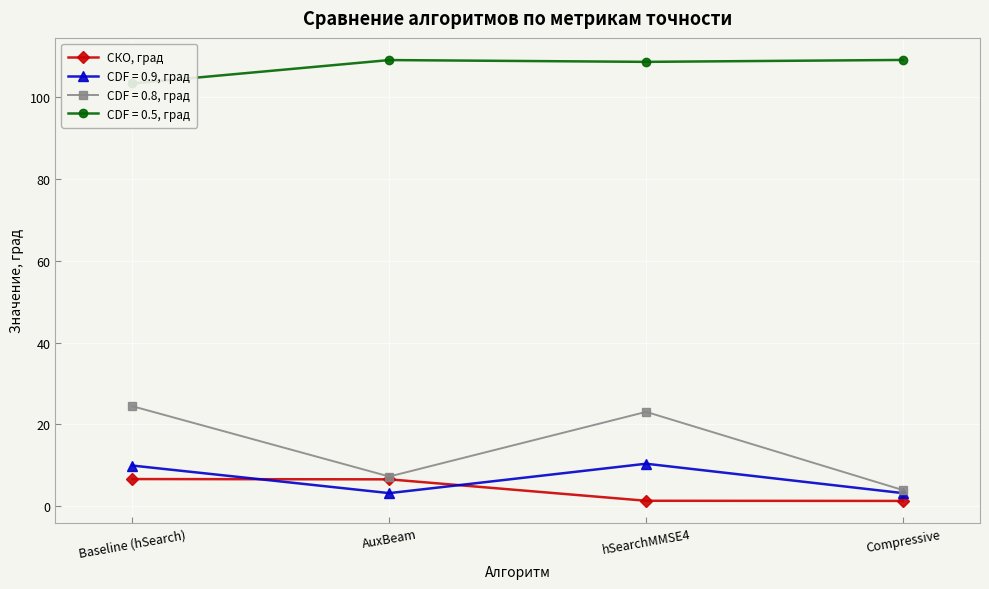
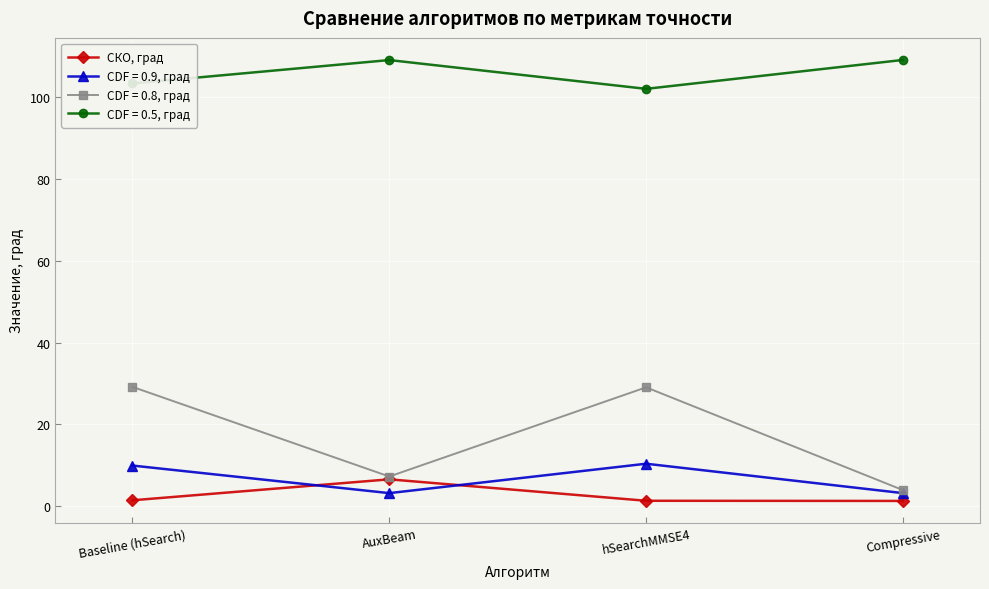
СКО, град, Baseline (hSearch): 7 -> 1
CDF = 0.8, град, Baseline (hSearch): 24 -> 29
CDF = 0.8, град, hSearchMMSE4: 23 -> 29
CDF = 0.5, град, hSearchMMSE4: 109 -> 102
